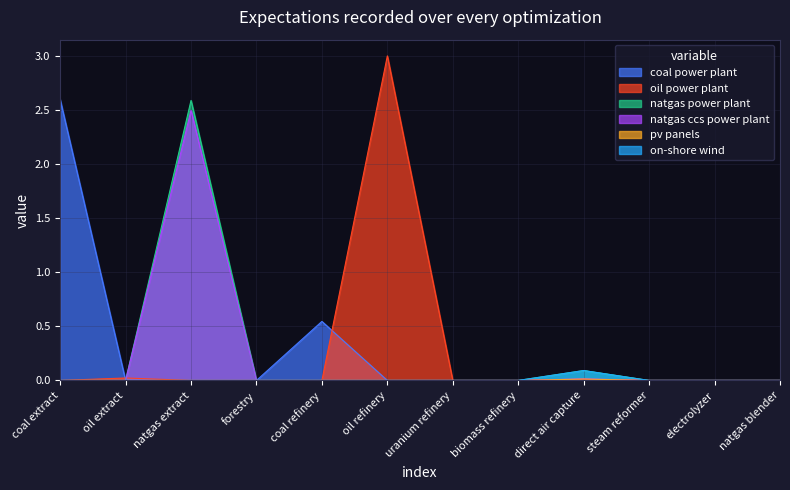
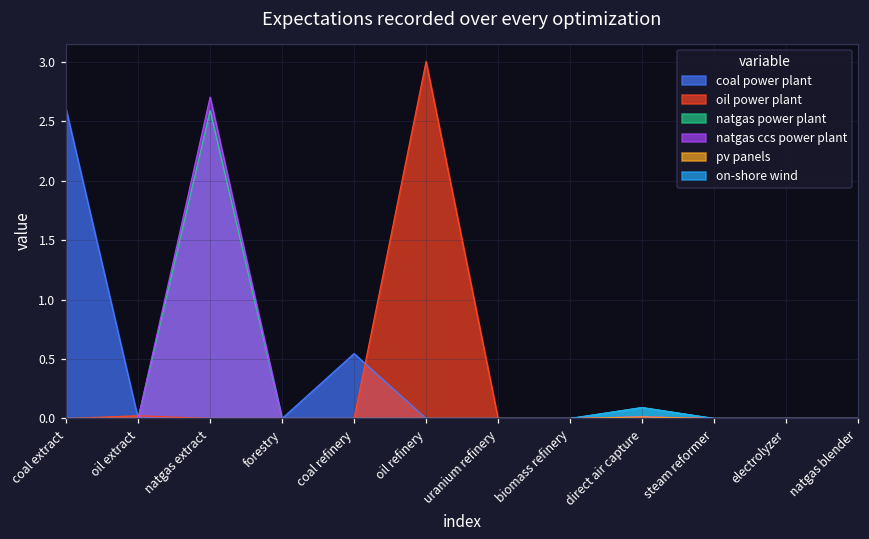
natgas ccs power plant, natgas extract: 2.50 -> 2.70
